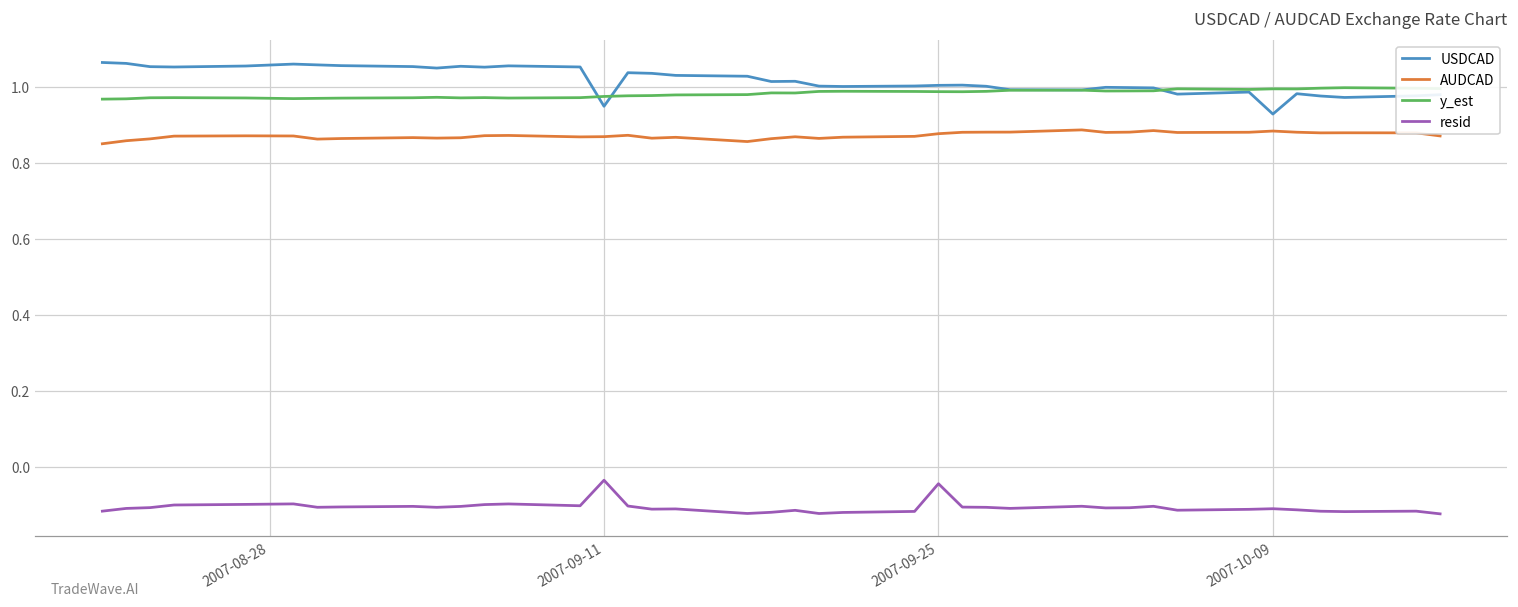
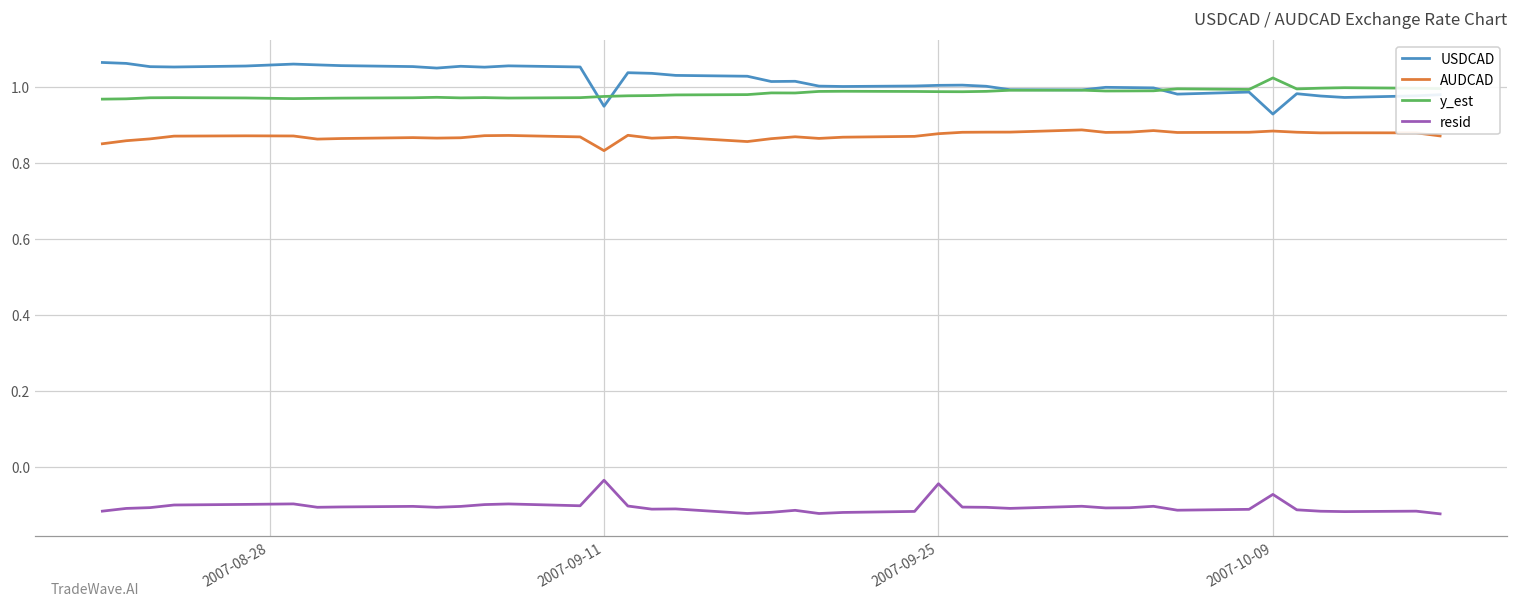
AUDCAD, 2007-09-11: 0.87 -> 0.83
y_est, 2007-10-09: 0.99 -> 1.02
resid, 2007-10-09: -0.11 -> -0.07
